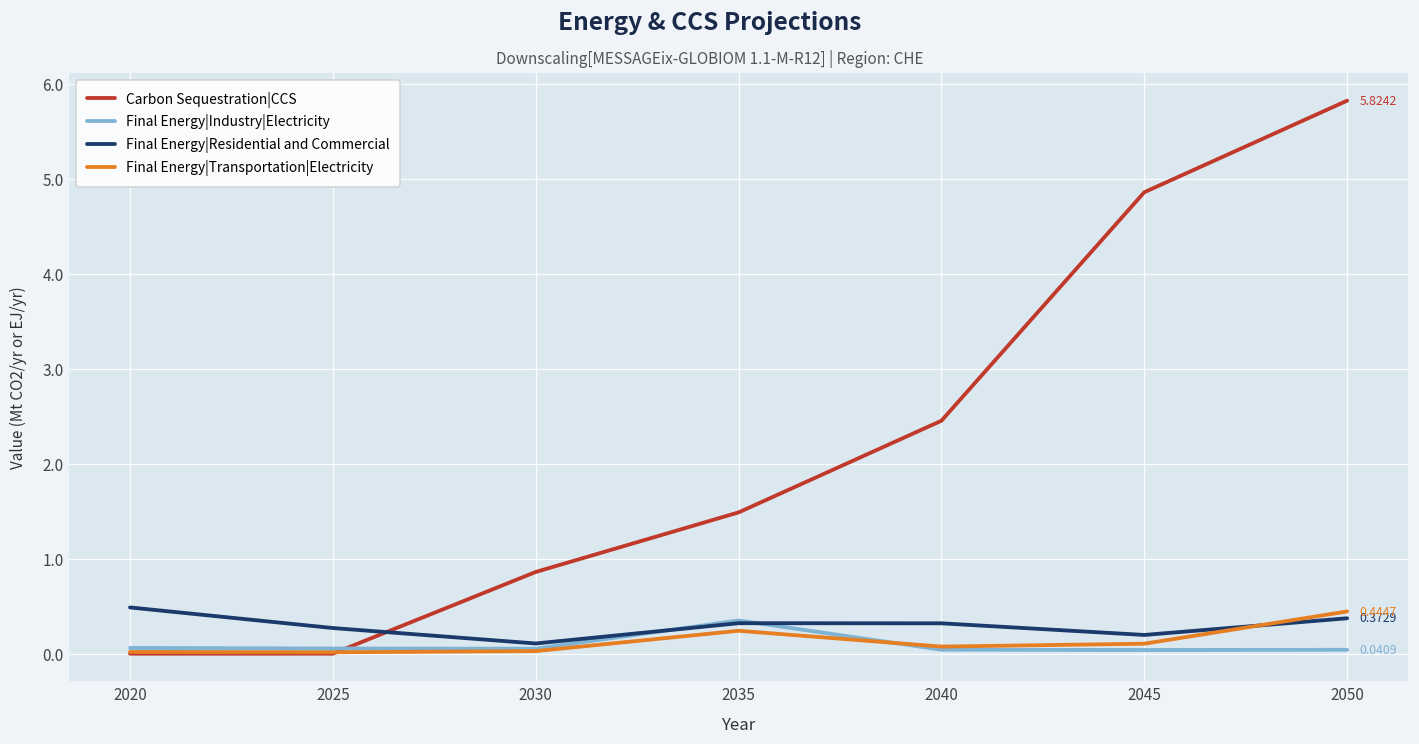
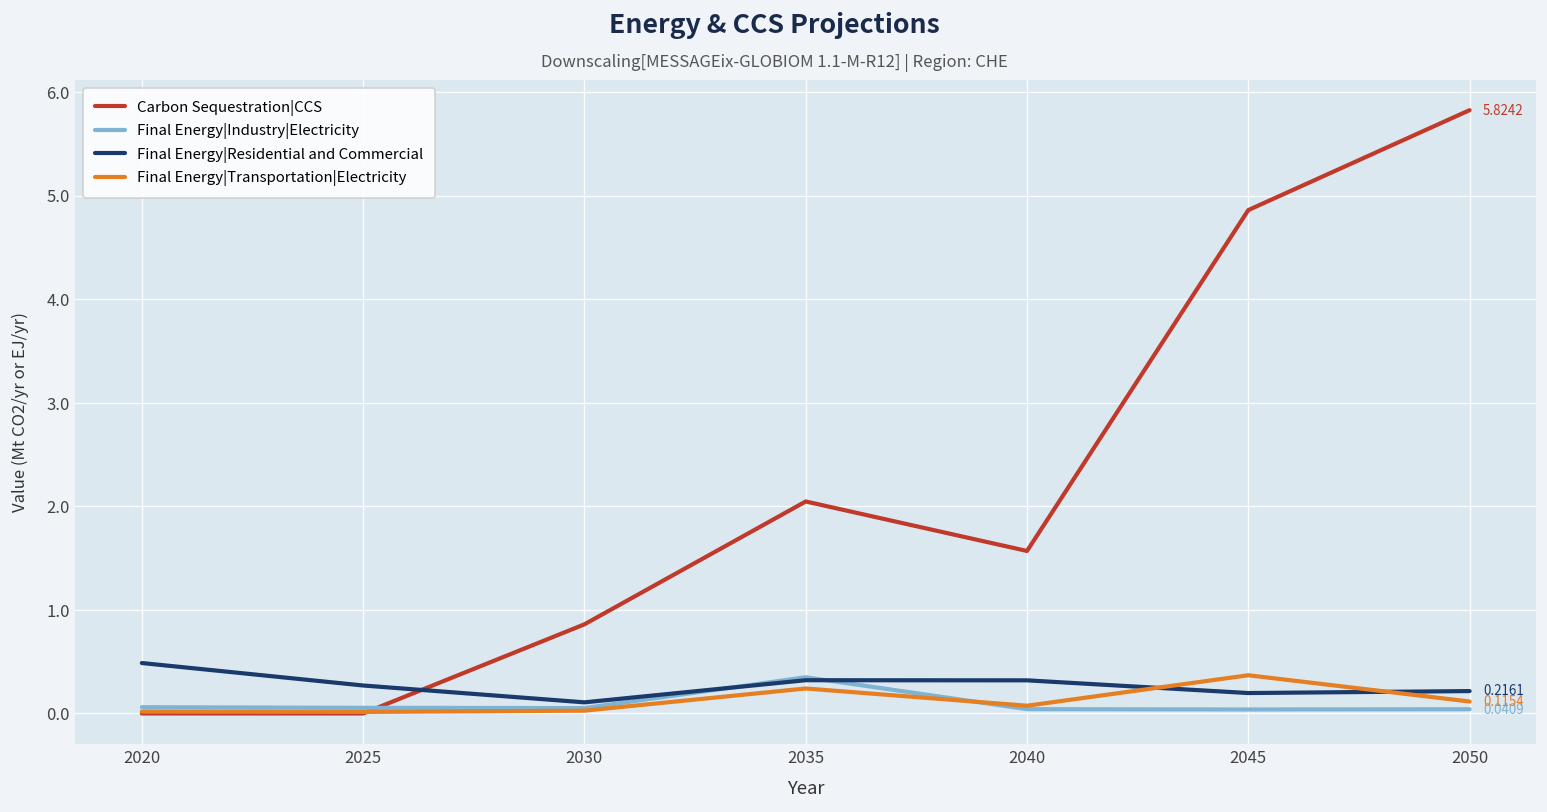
Carbon Sequestration|CCS, 2035: 1.5 -> 2.0
Carbon Sequestration|CCS, 2040: 2.5 -> 1.6
Final Energy|Transportation|Electricity, 2045: 0.1 -> 0.4
Final Energy|Residential and Commercial, 2050: 0.3729 -> 0.2161
Final Energy|Transportation|Electricity, 2050: 0.4447 -> 0.1154
